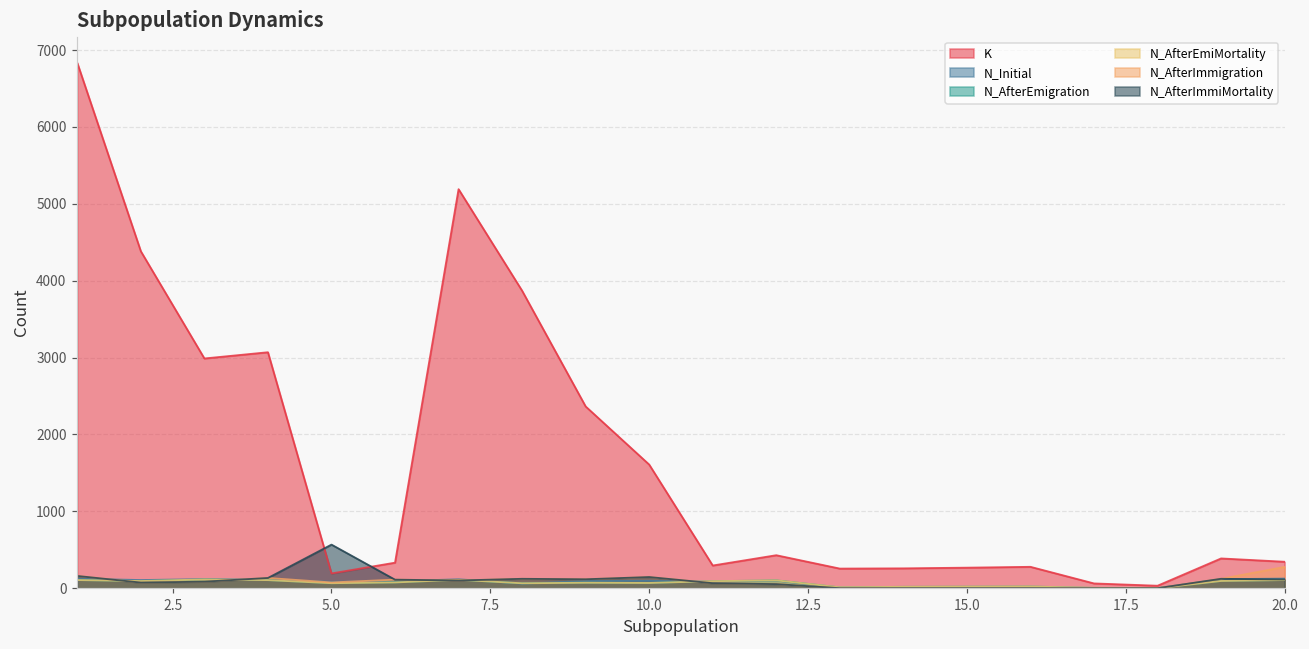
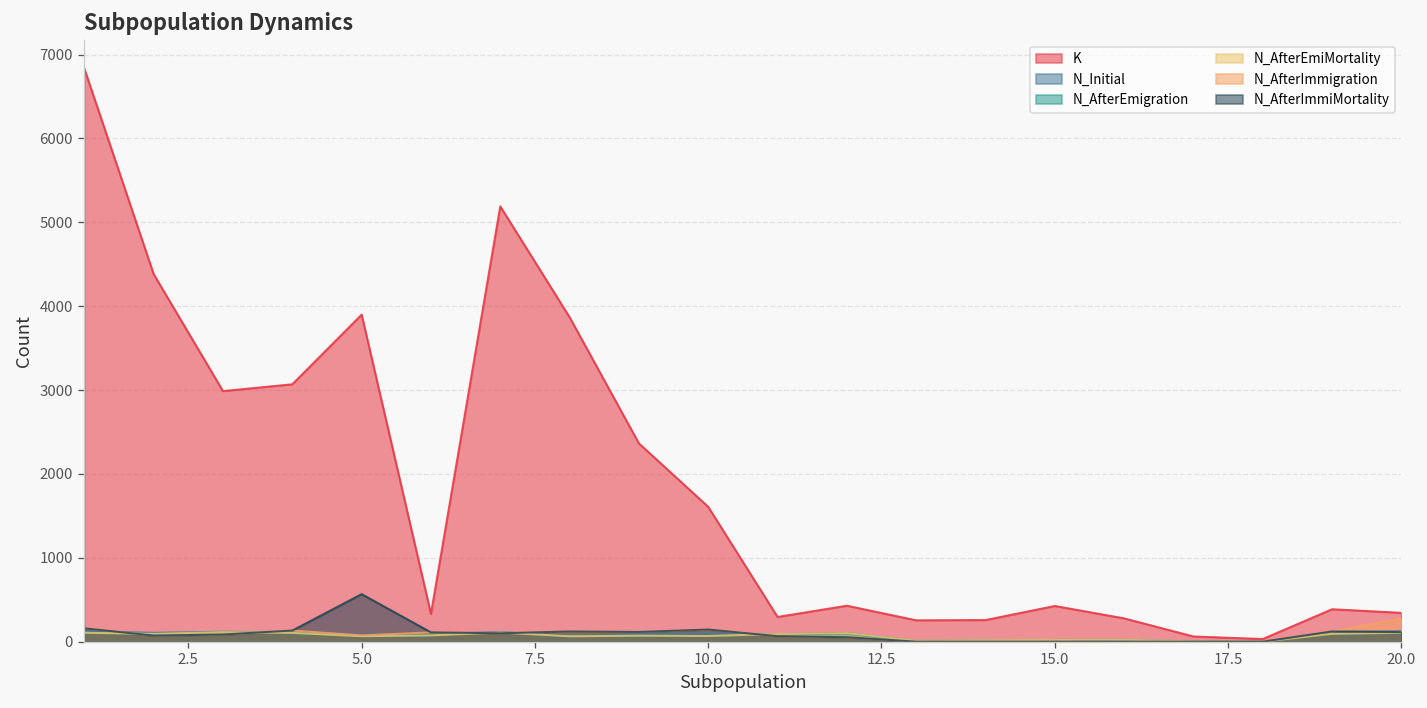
K, 5.0: 200 -> 3900
K, 15.0: 300 -> 400
